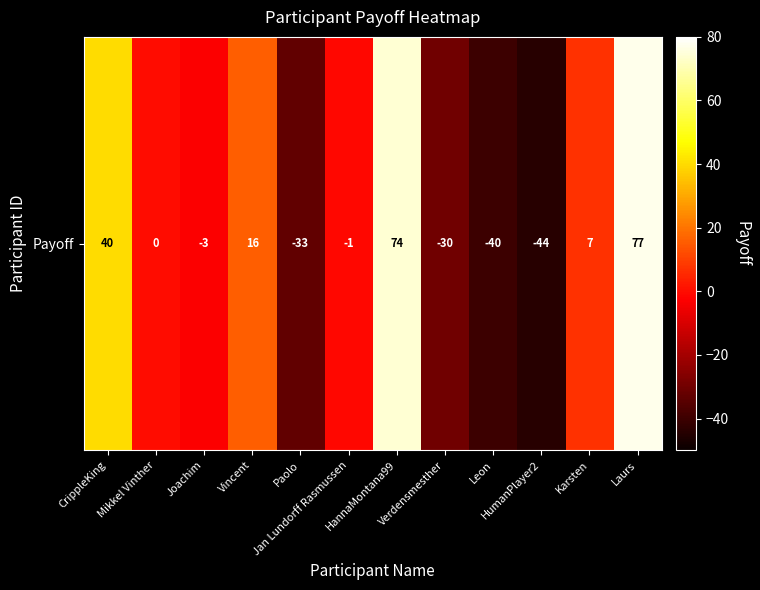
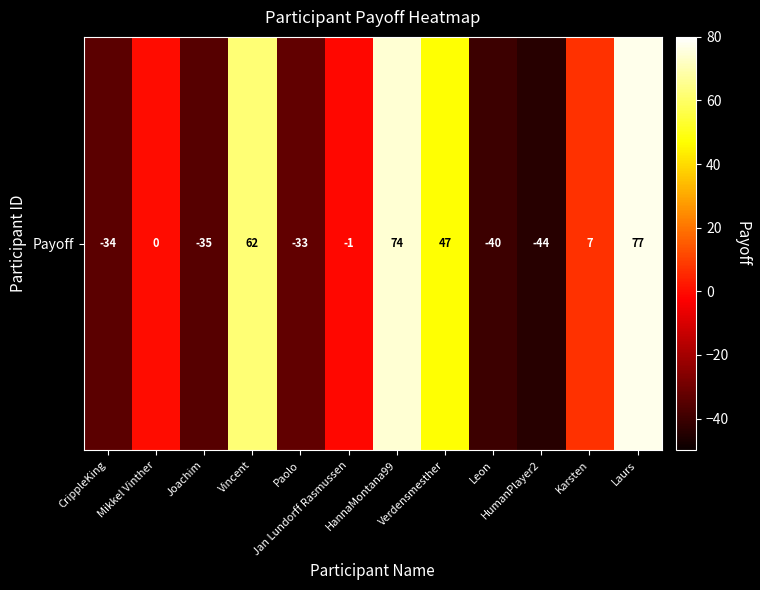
Payoff, CrippleKing: 40 -> -34
Payoff, Joachim: -3 -> -35
Payoff, Vincent: 16 -> 62
Payoff, Verdensmesther: -30 -> 47
